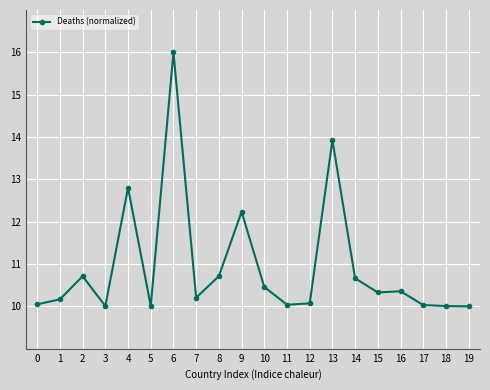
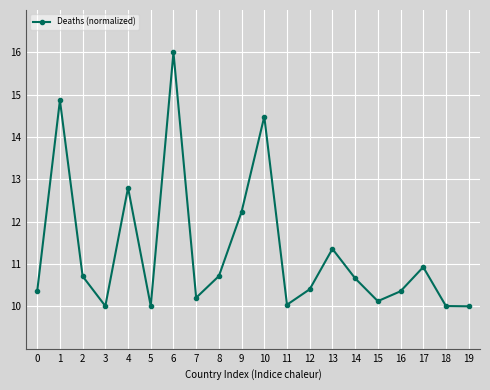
0: 10.0 -> 10.4
1: 10.2 -> 14.9
10: 10.5 -> 14.5
12: 10.1 -> 10.4
13: 13.9 -> 11.4
15: 10.3 -> 10.1
17: 10.0 -> 10.9
